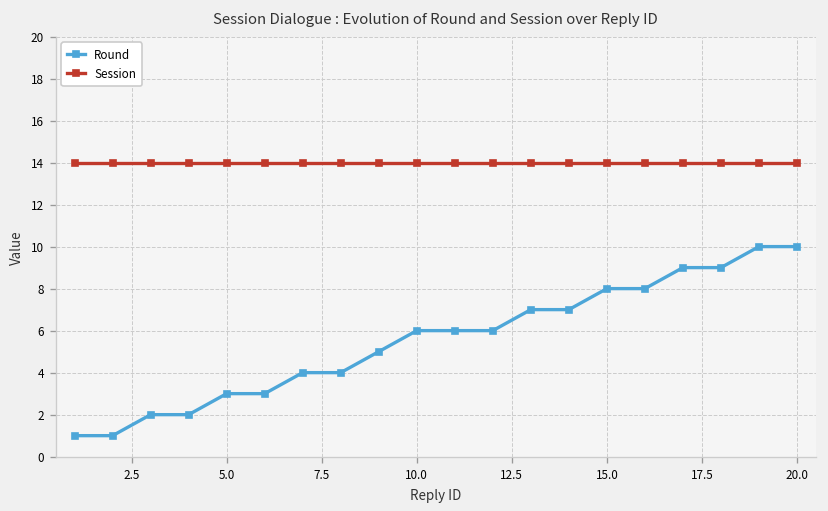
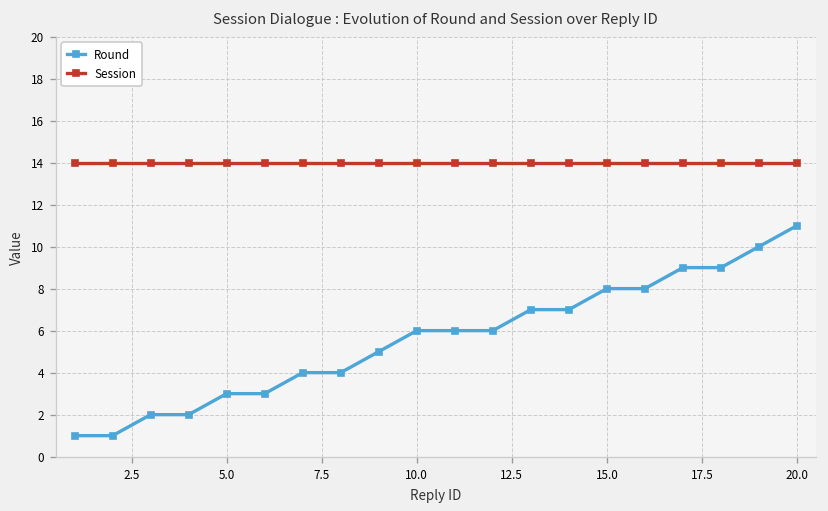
Round, 20.0: 10 -> 11
